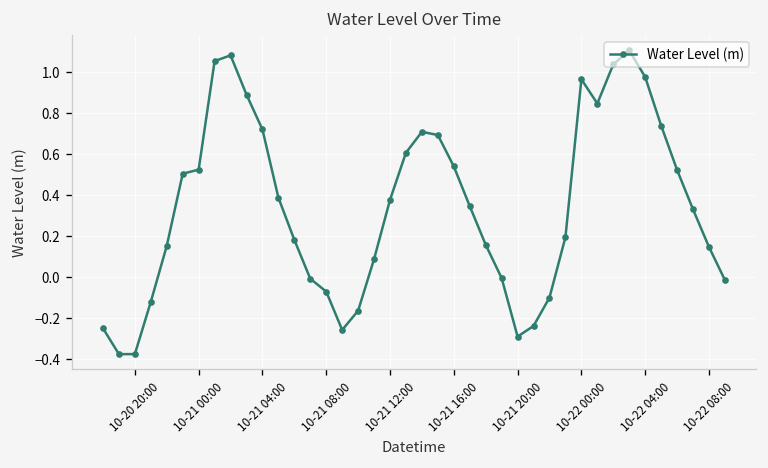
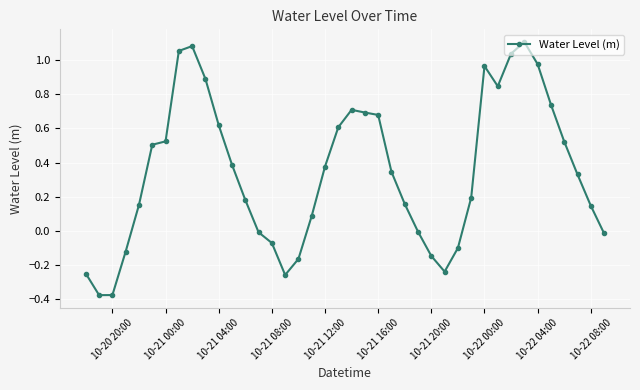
10-21 04:00: 0.72 -> 0.62
10-21 16:00: 0.54 -> 0.68
10-21 20:00: -0.29 -> -0.15
